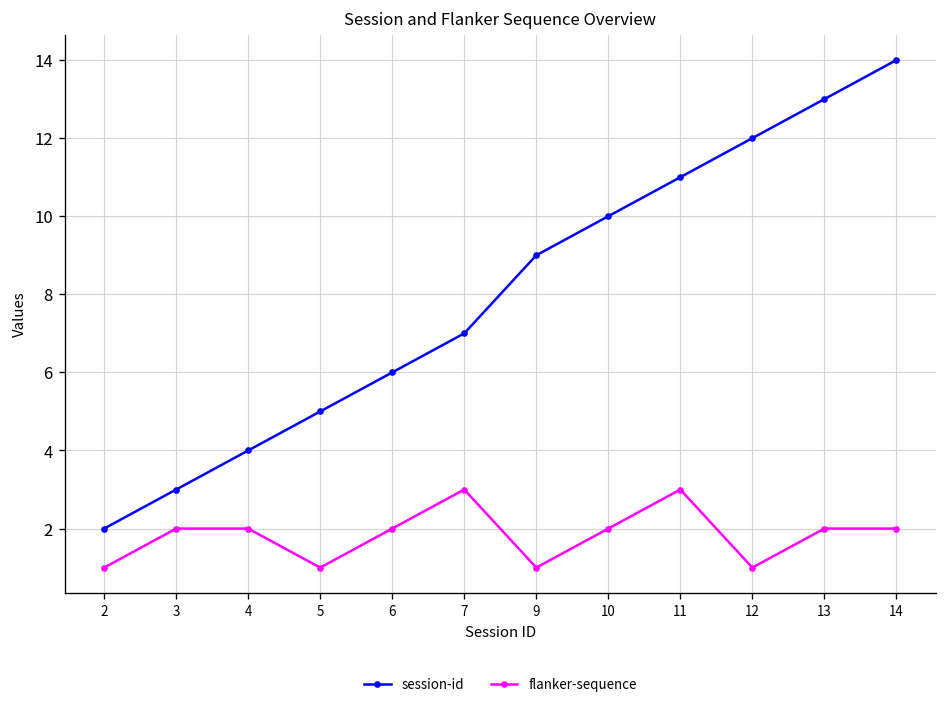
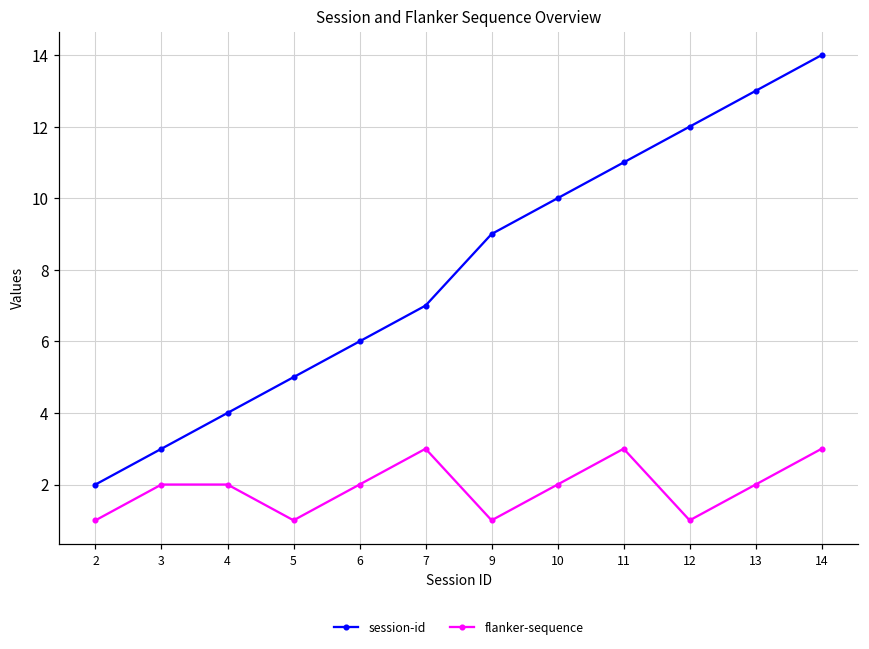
flanker-sequence, 14: 2 -> 3
